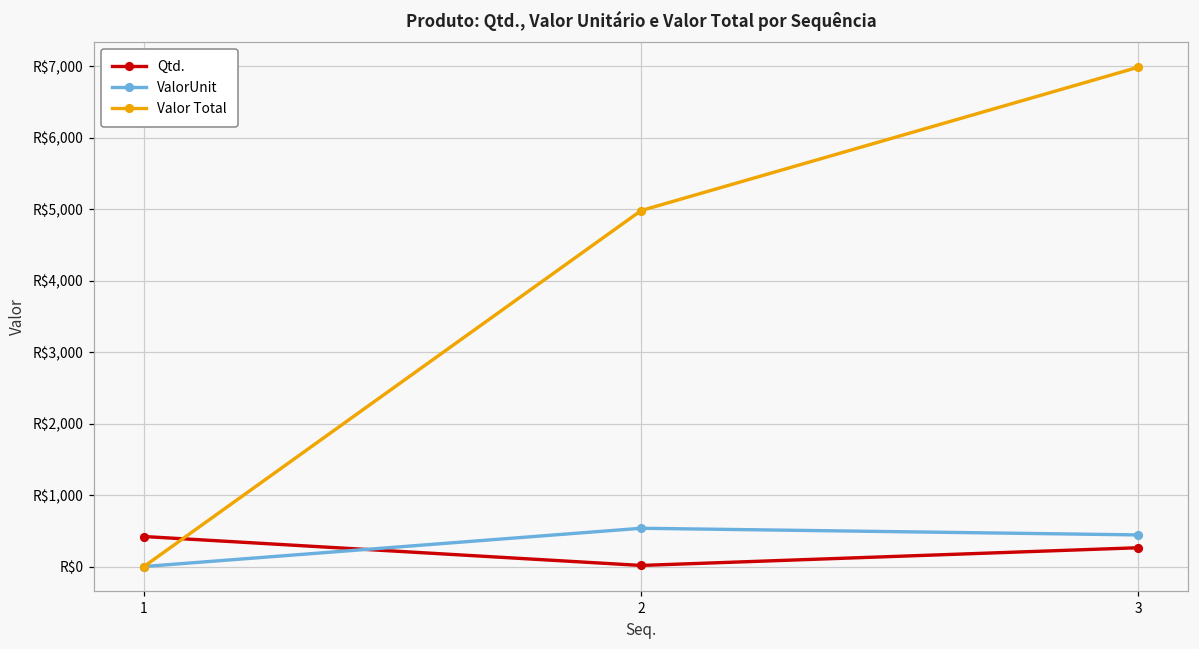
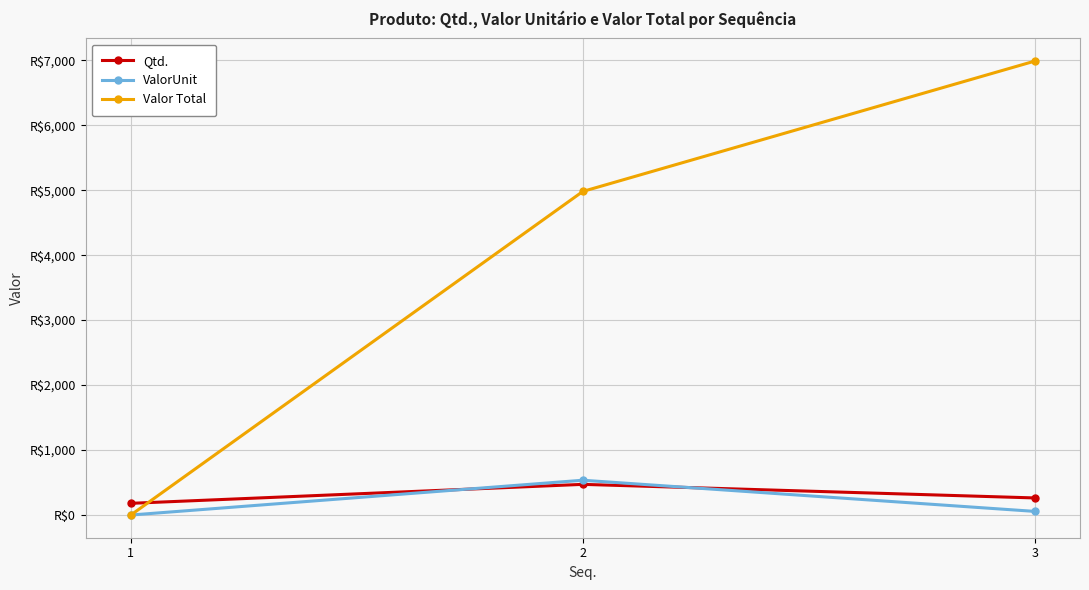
Qtd., 1: R$400 -> R$200
Qtd., 2: R$0 -> R$500
ValorUnit, 3: R$400 -> R$100
